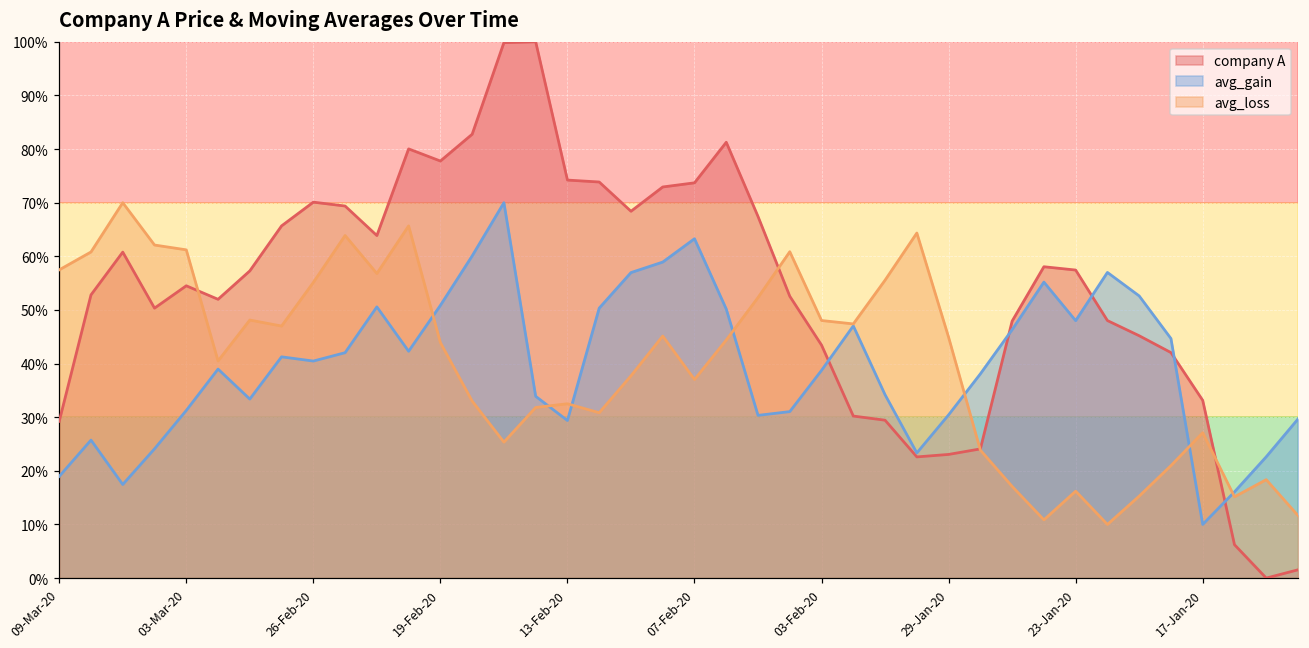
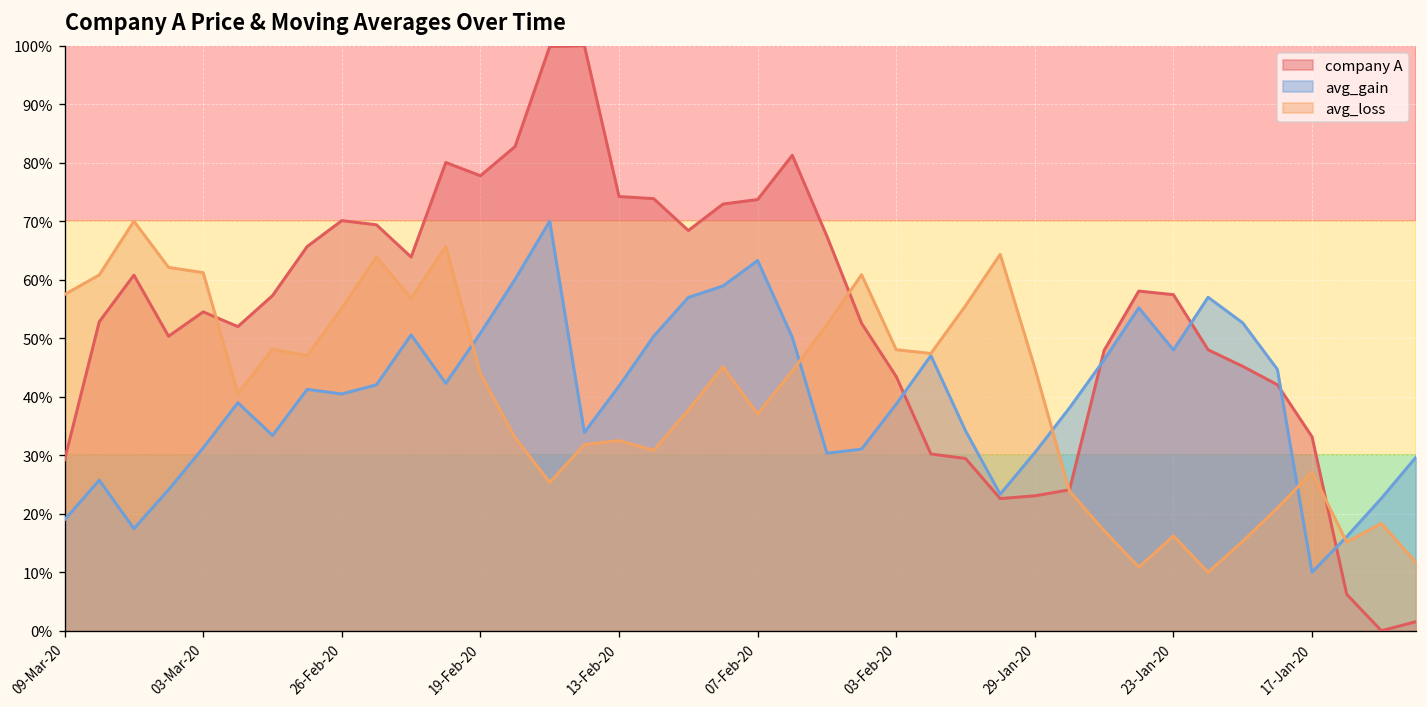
avg_gain, 13-Feb-20: 29% -> 42%
